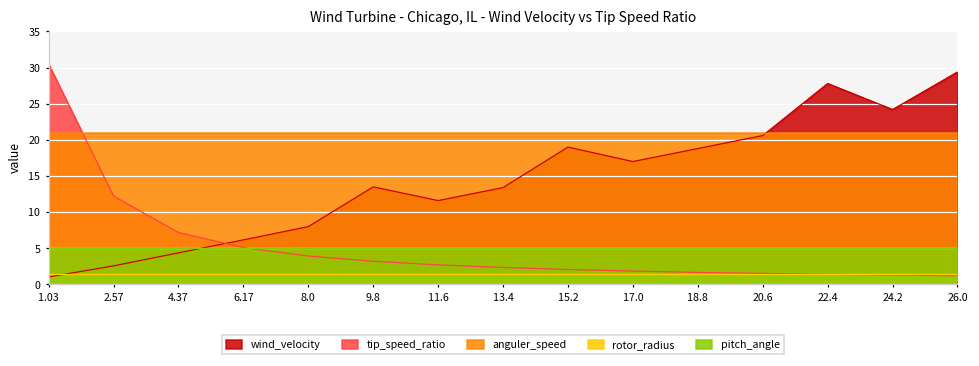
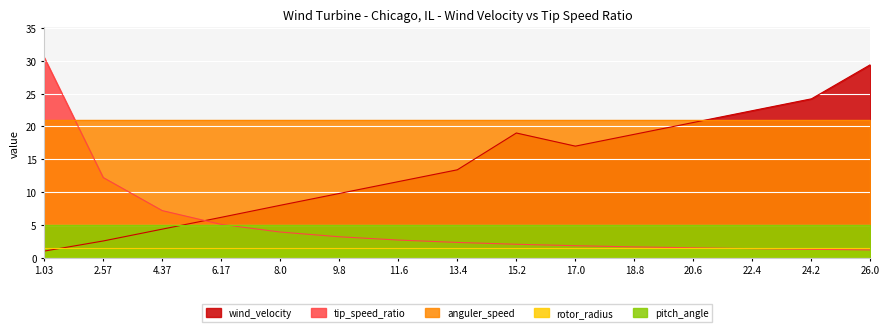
wind_velocity, 9.8: 14 -> 10
wind_velocity, 22.4: 28 -> 22
